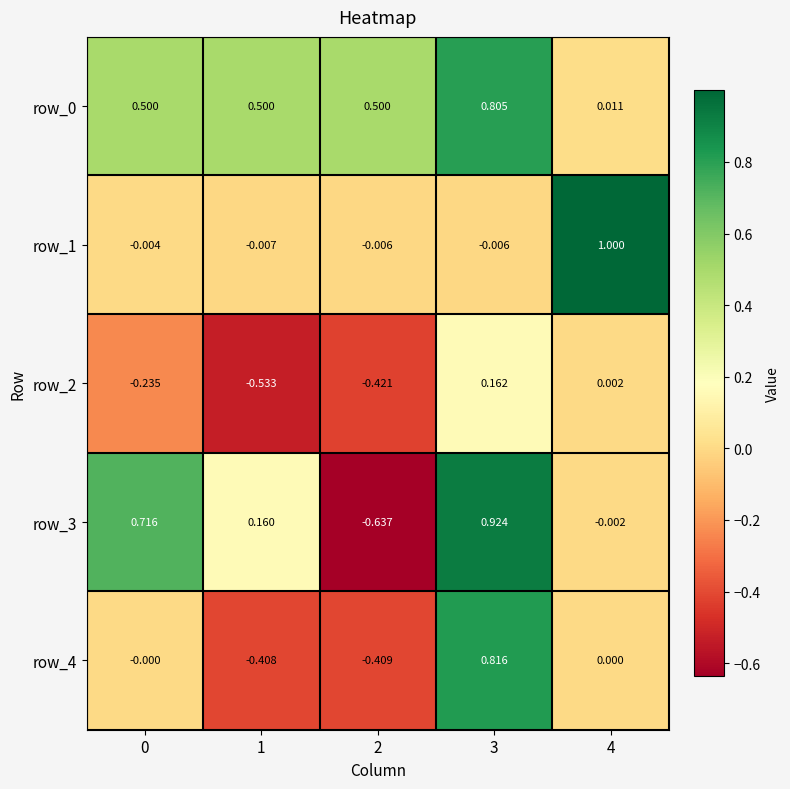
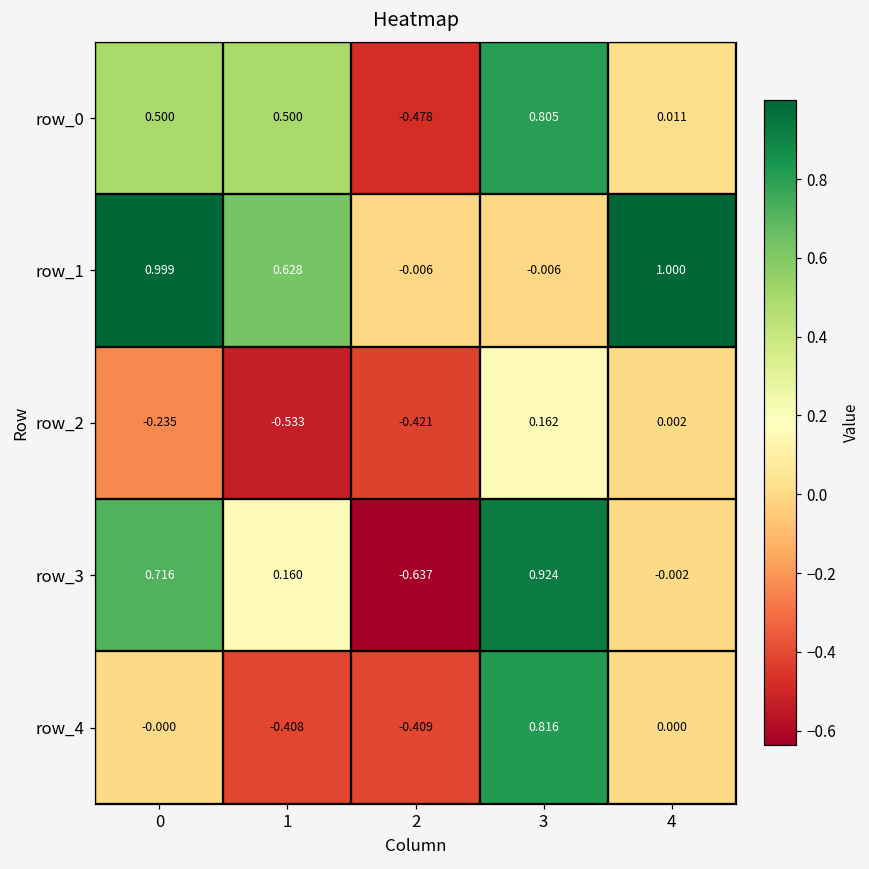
row_0, 2: 0.500 -> -0.478
row_1, 0: -0.004 -> 0.999
row_1, 1: -0.007 -> 0.628
